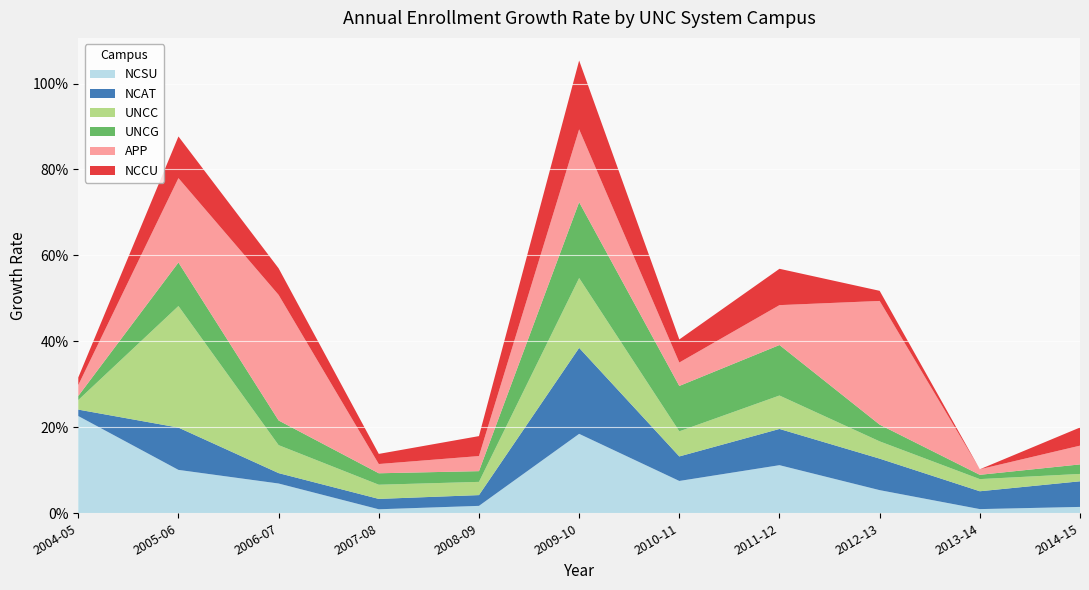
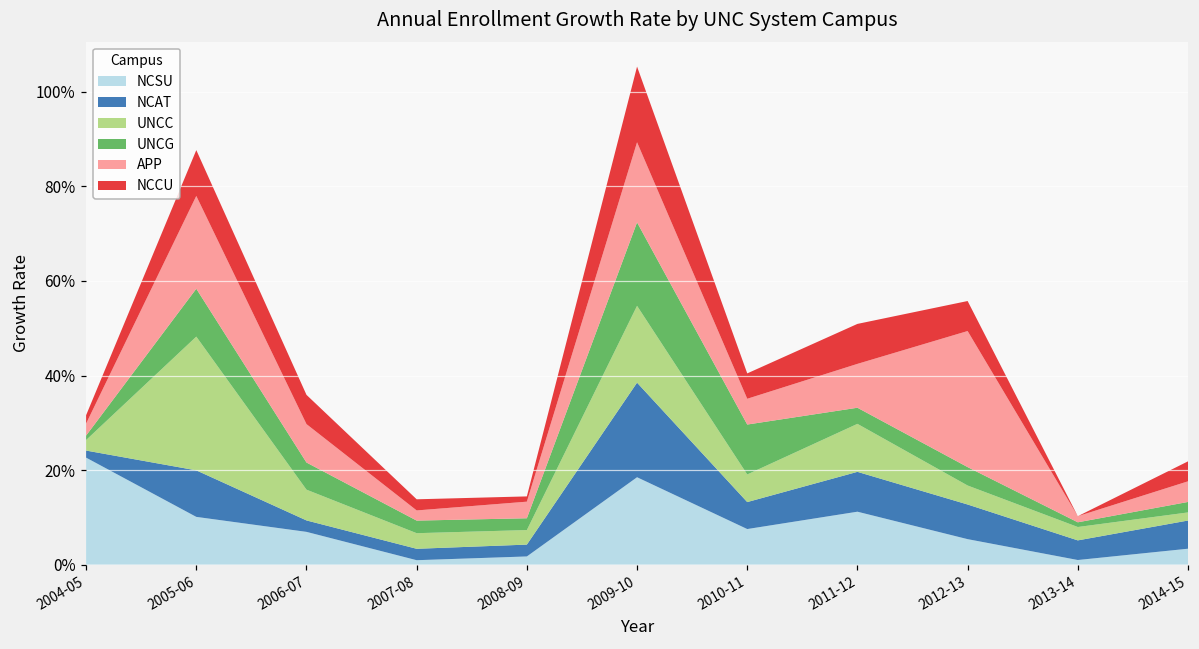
APP, 2006-07: 29% -> 8%
NCCU, 2008-09: 5% -> 1%
UNCC, 2011-12: 8% -> 10%
UNCG, 2011-12: 12% -> 3%
NCCU, 2012-13: 2% -> 6%
NCSU, 2014-15: 1% -> 3%
